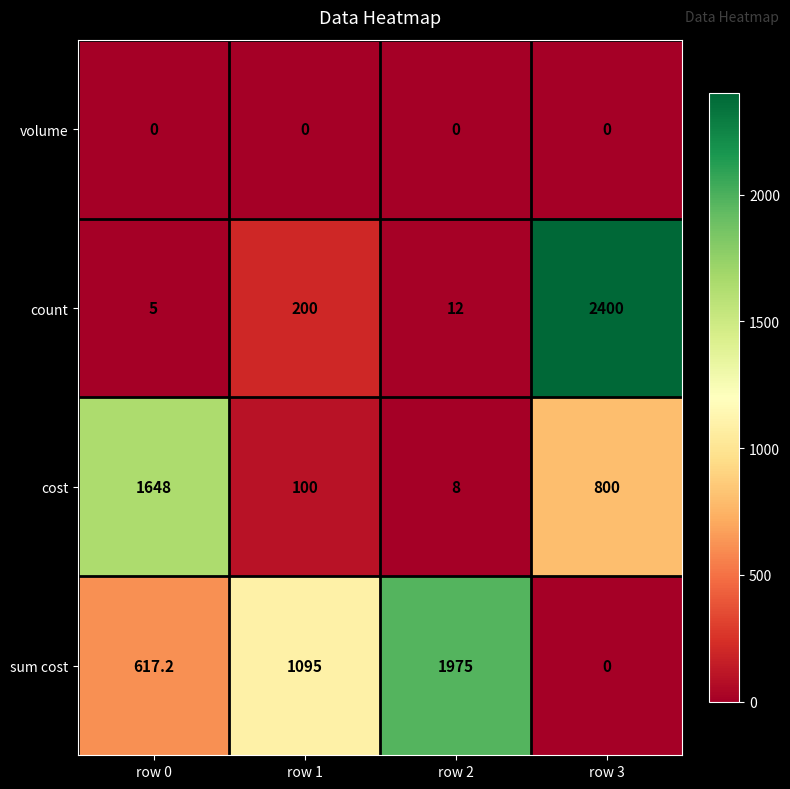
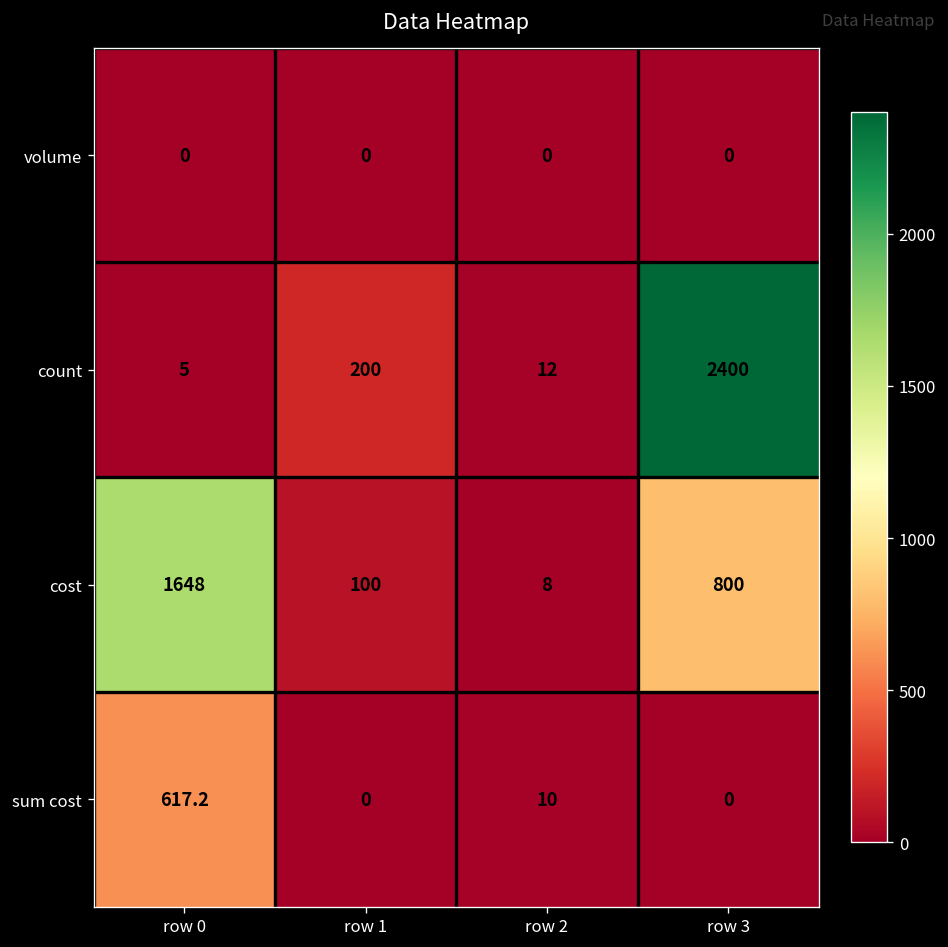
sum cost, row 1: 1095 -> 0
sum cost, row 2: 1975 -> 10
